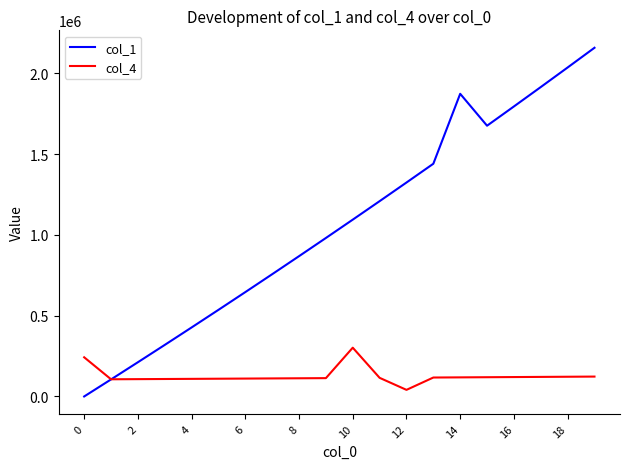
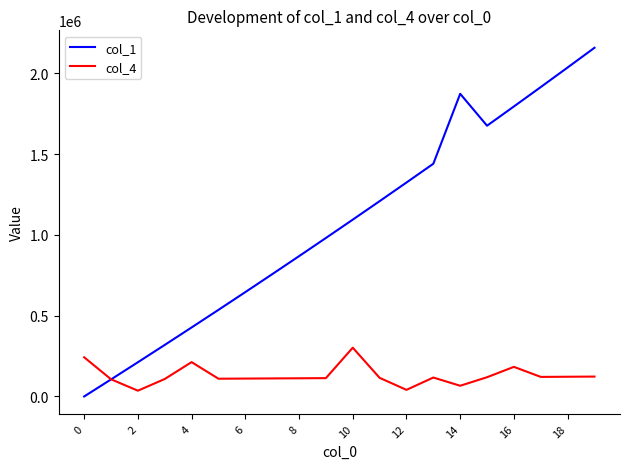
col_4, 2: 110000 -> 40000
col_4, 4: 110000 -> 210000
col_4, 14: 120000 -> 70000
col_4, 16: 120000 -> 180000
